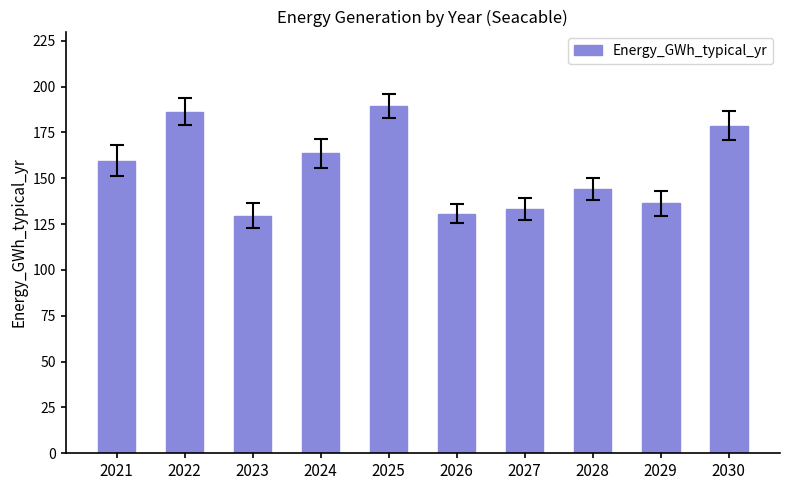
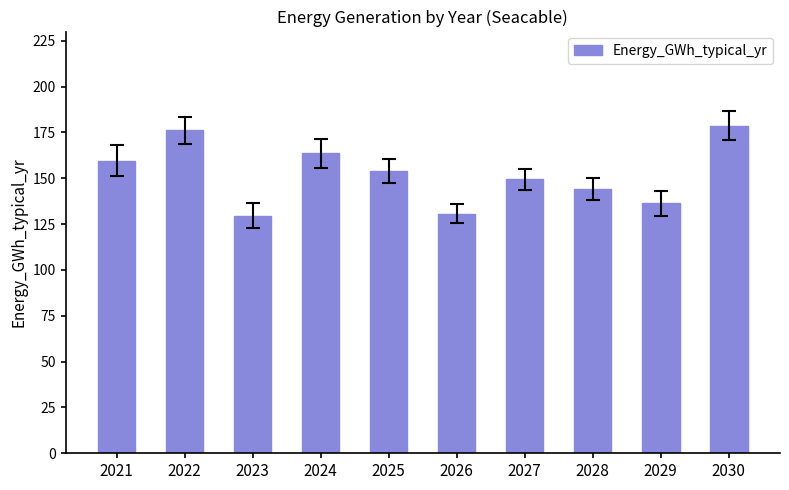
Energy_GWh_typical_yr, 2022: 186 -> 176
Energy_GWh_typical_yr, 2025: 189 -> 154
Energy_GWh_typical_yr, 2027: 133 -> 149
